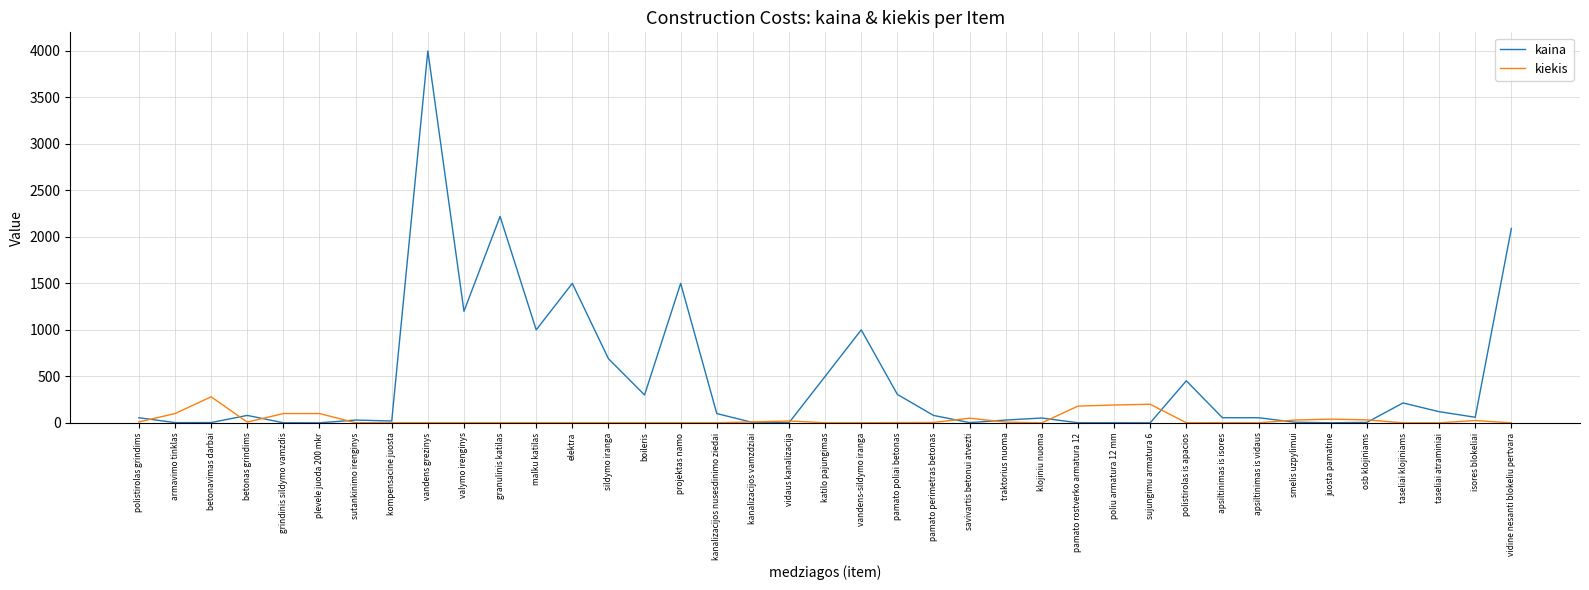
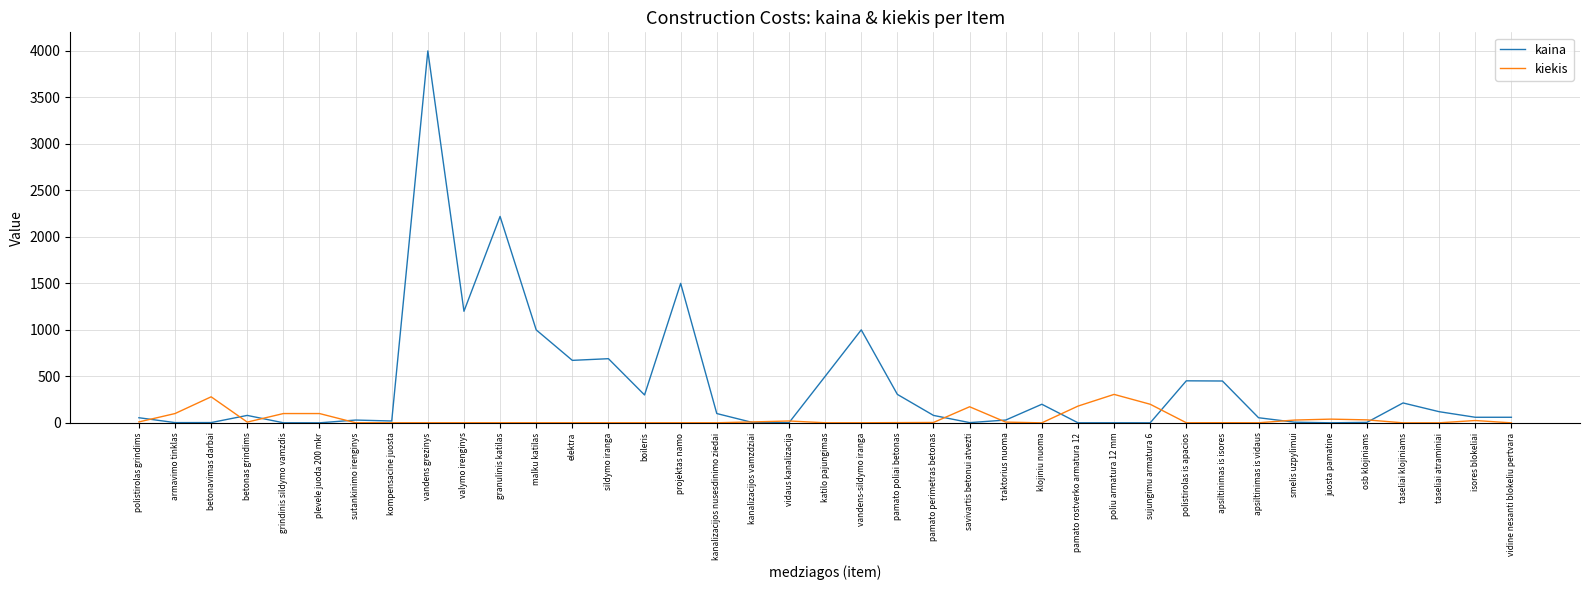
kaina, elektra: 1500 -> 700
kiekis, savivartis betonui atvezti: 100 -> 200
kaina, klojiniu nuoma: 100 -> 200
kiekis, poliu armatura 12 mm: 200 -> 300
kaina, apsiltinimas is isores: 100 -> 500
kaina, vidine nesanti blokeliu pertvara: 2100 -> 100
